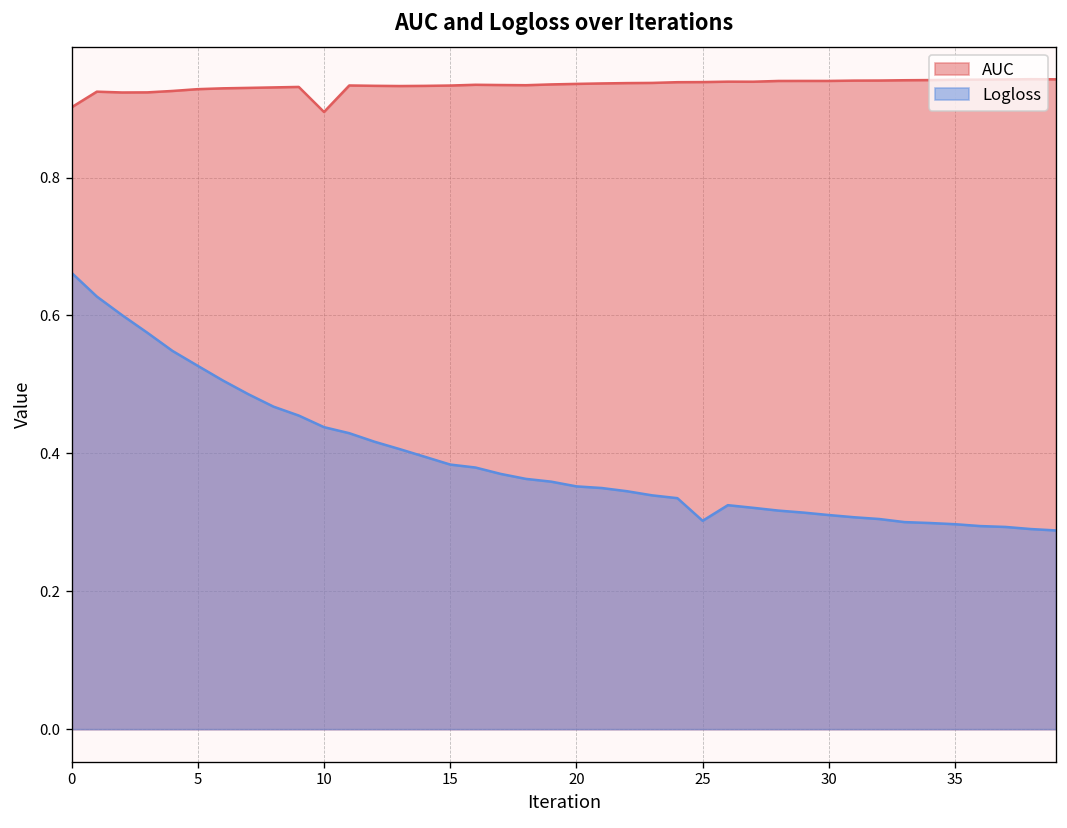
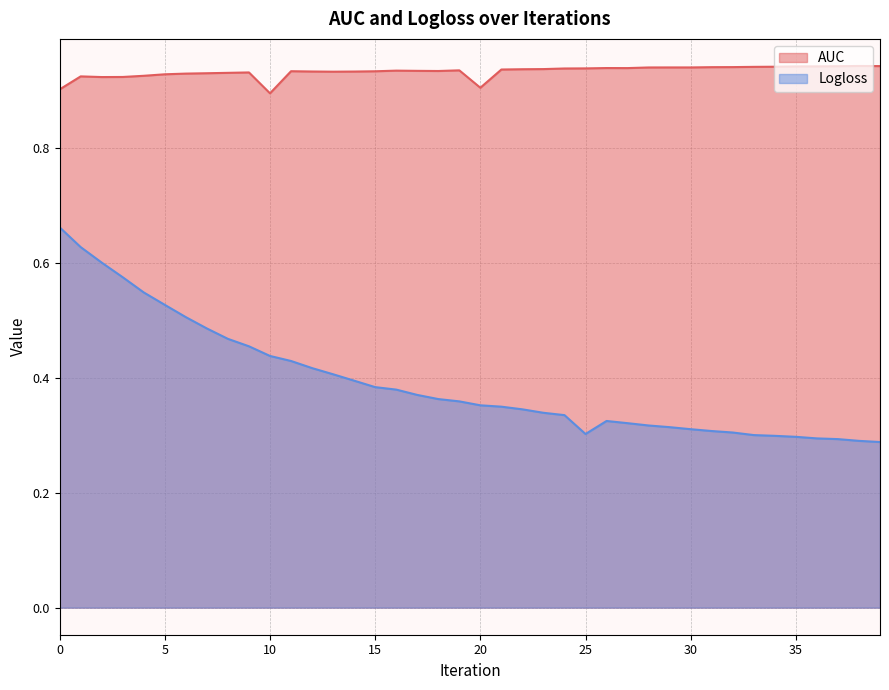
AUC, 20: 0.94 -> 0.90
